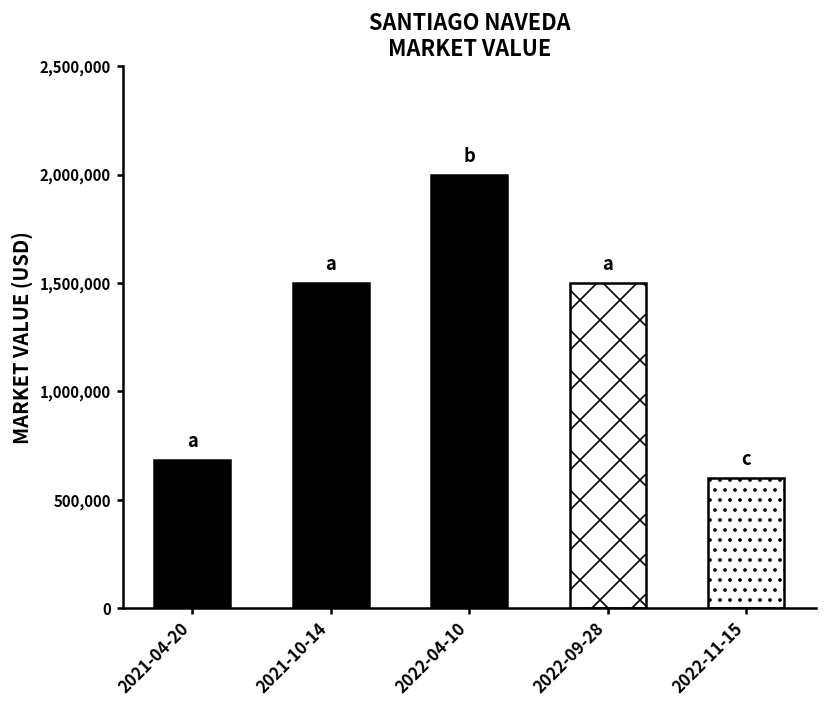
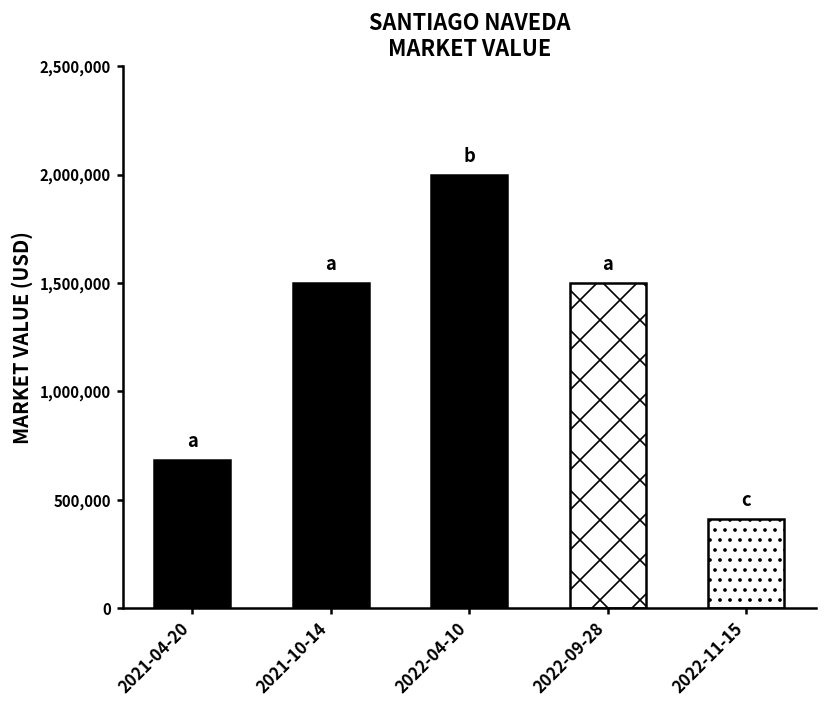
2022-11-15: 600,000 -> 410,000
